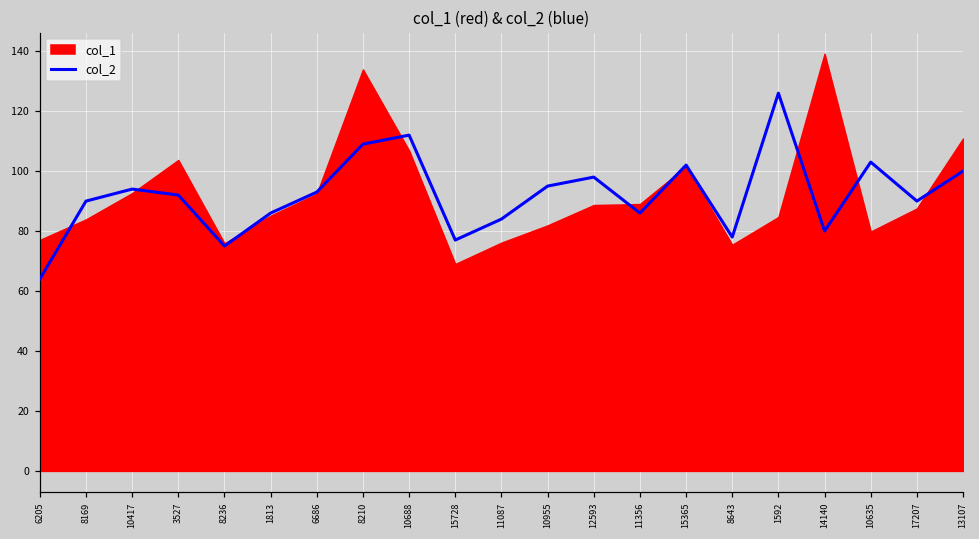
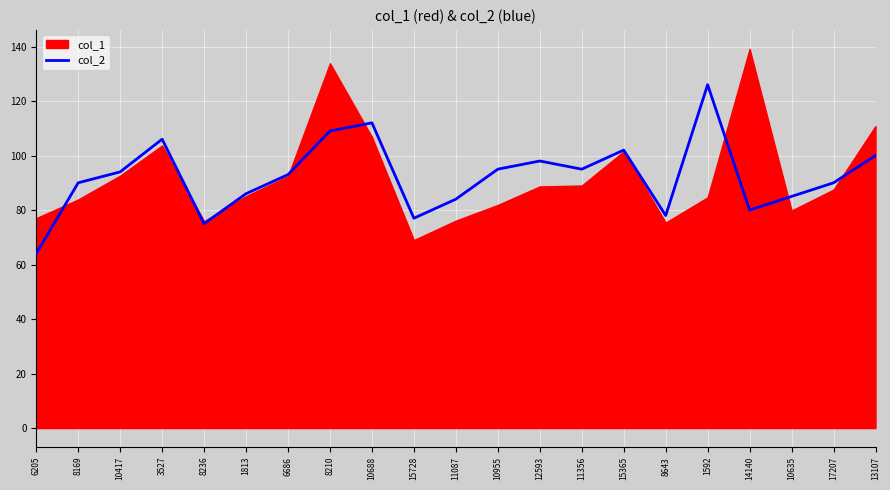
col_2, 3527: 92 -> 106
col_2, 11356: 86 -> 95
col_2, 10635: 103 -> 85
